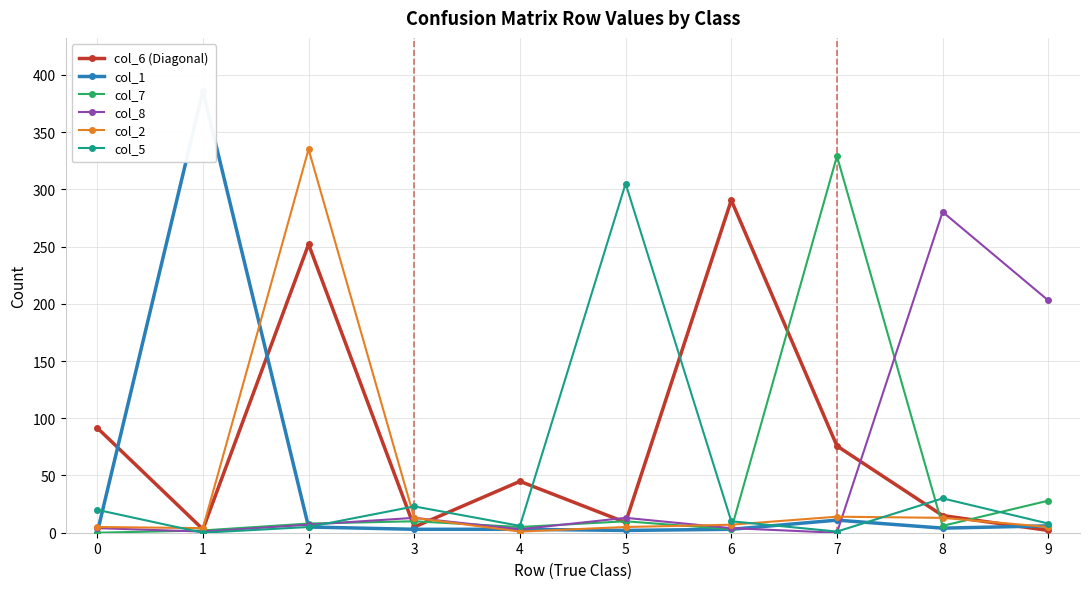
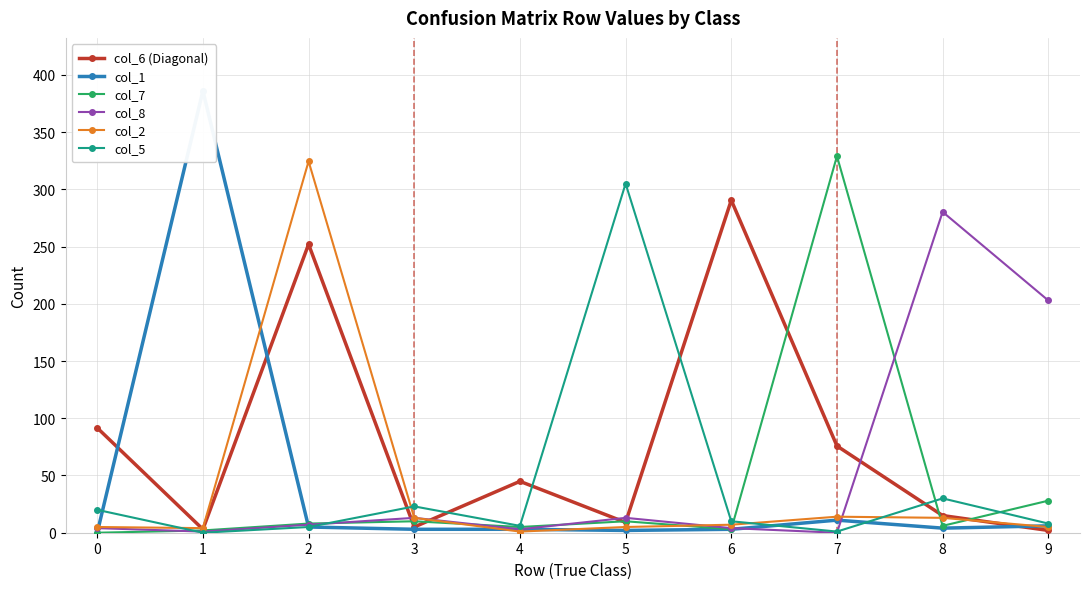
col_2, 2: 335 -> 325
